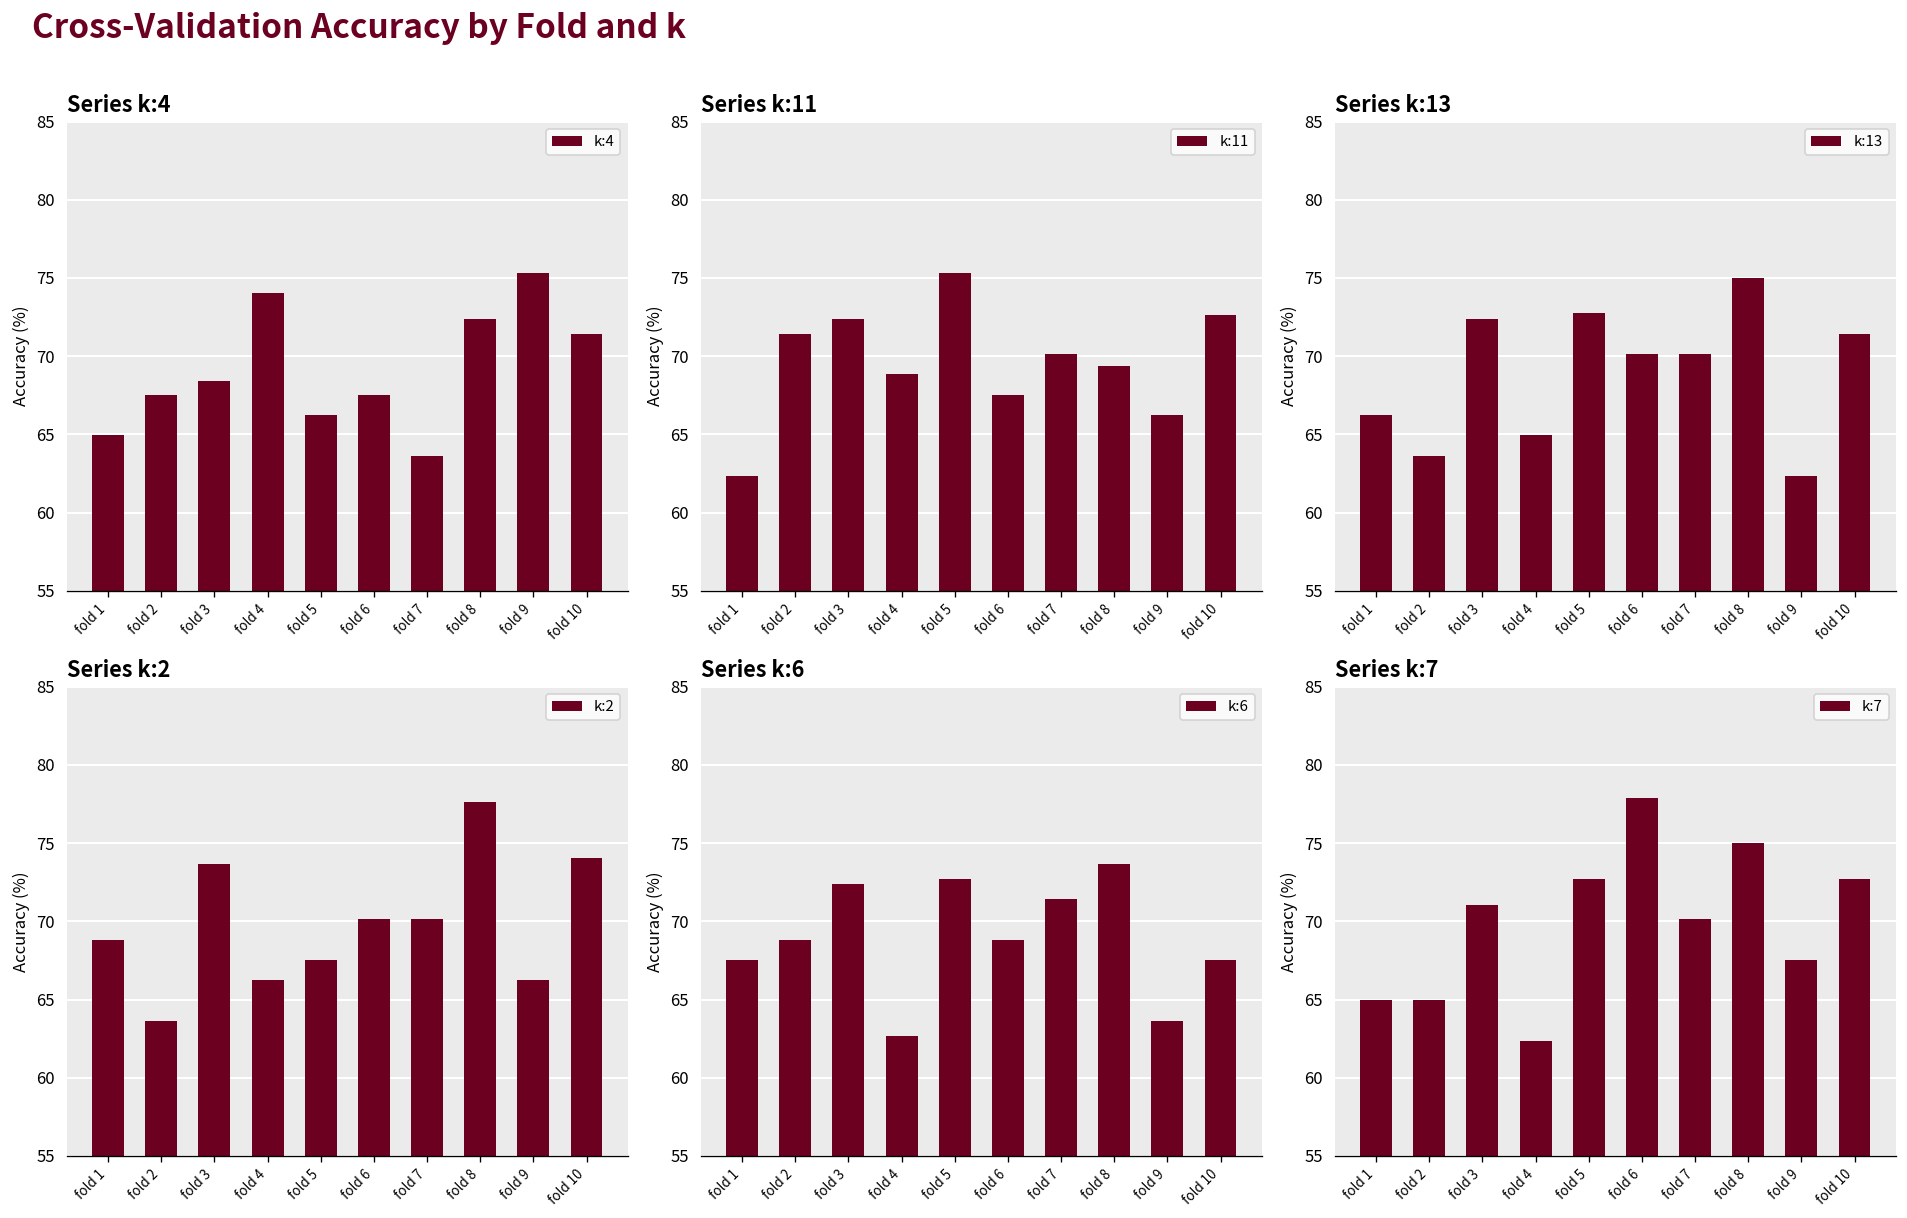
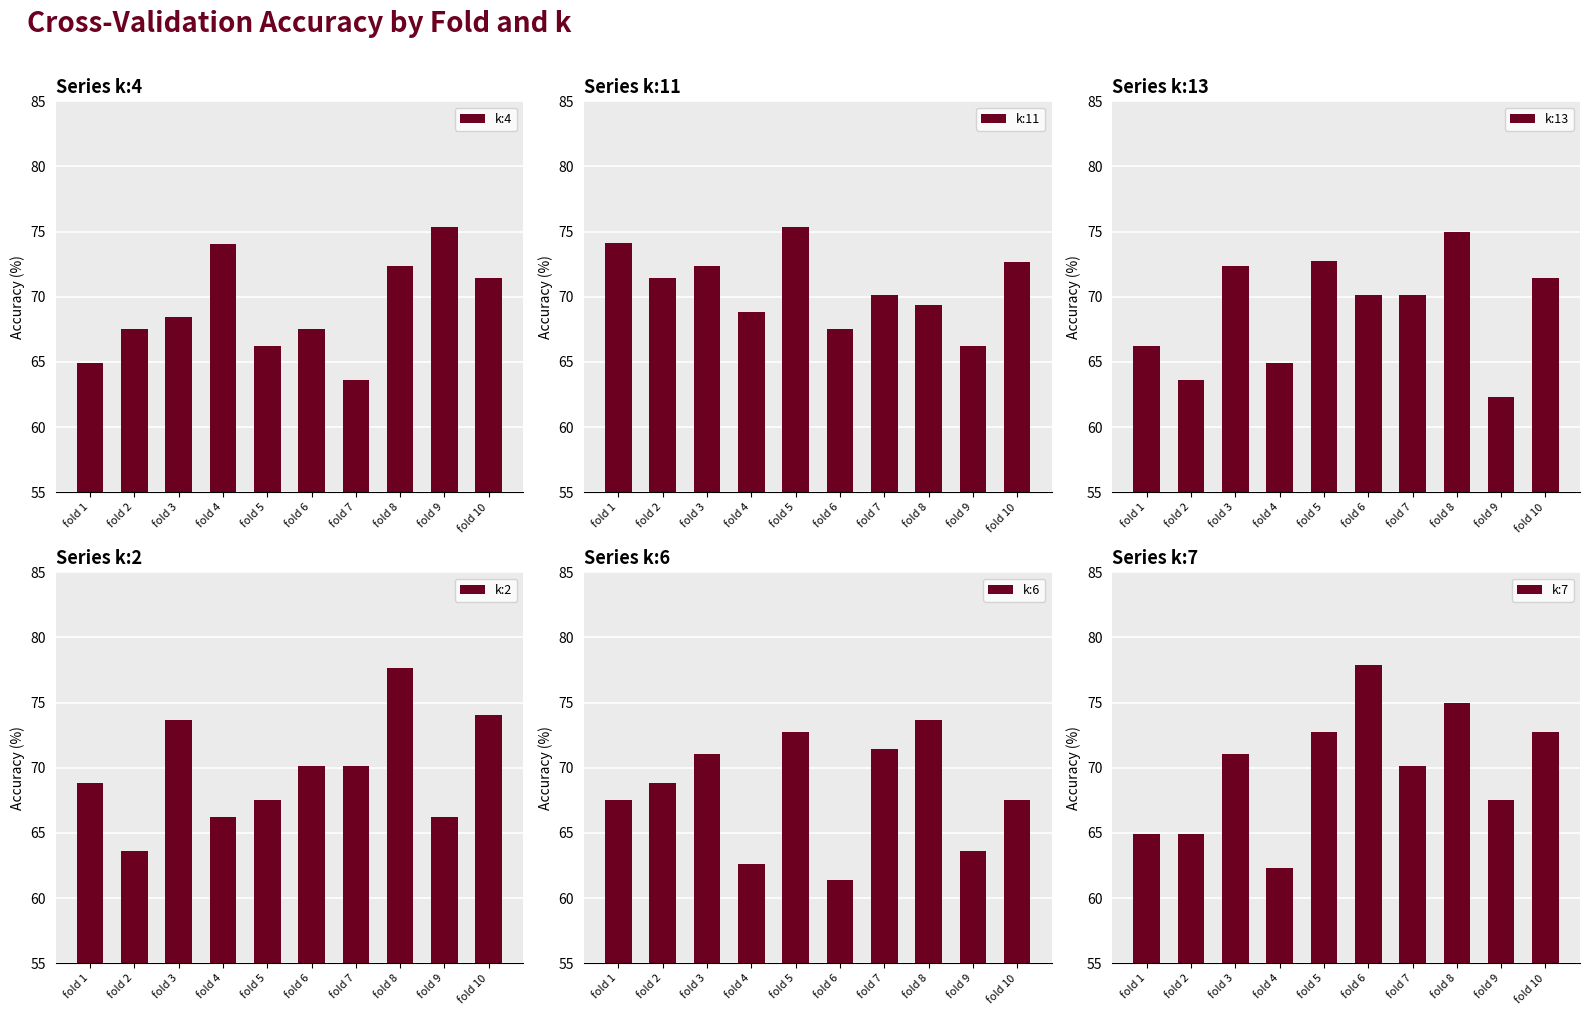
Series k:11, fold 1: 62.3 -> 74.1
Series k:6, fold 3: 72.4 -> 71.1
Series k:6, fold 6: 68.8 -> 61.4
